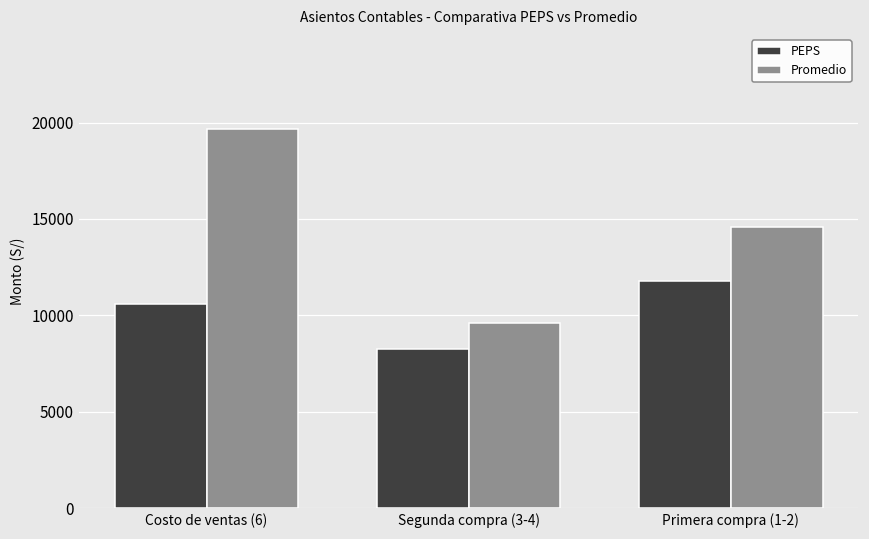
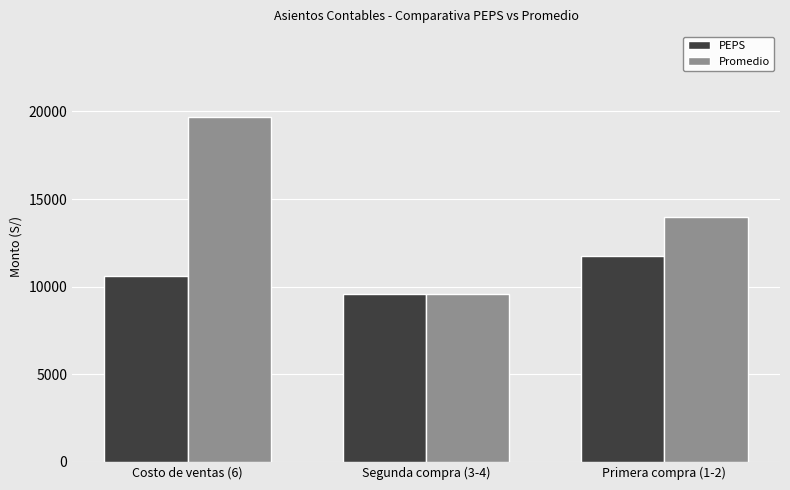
PEPS, Segunda compra (3-4): 8200 -> 9600
Promedio, Primera compra (1-2): 14600 -> 14000
